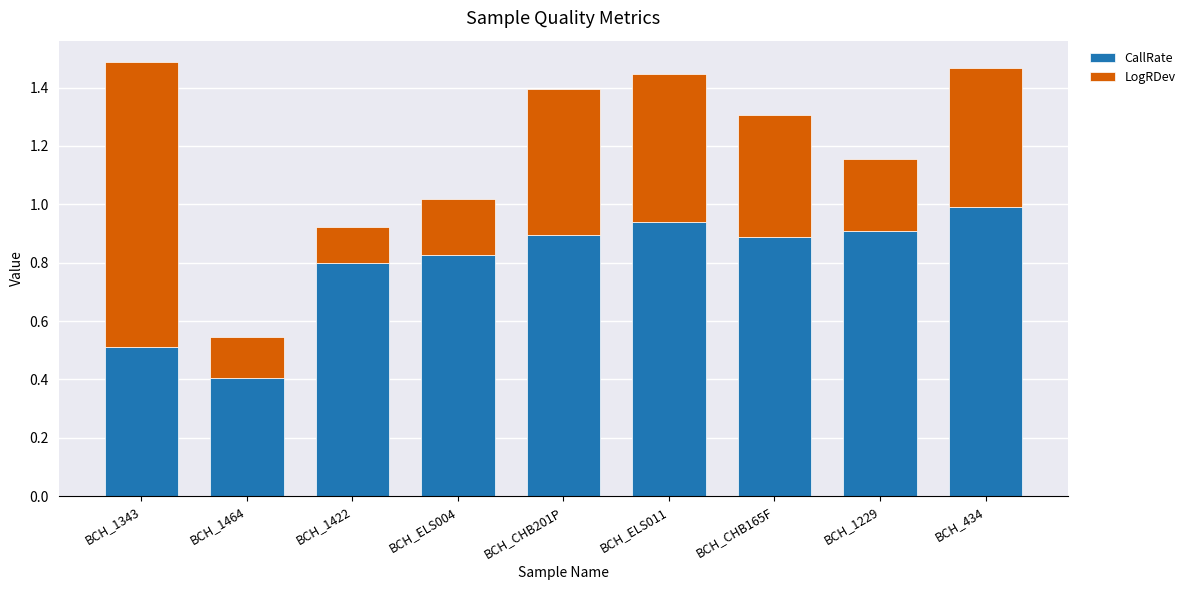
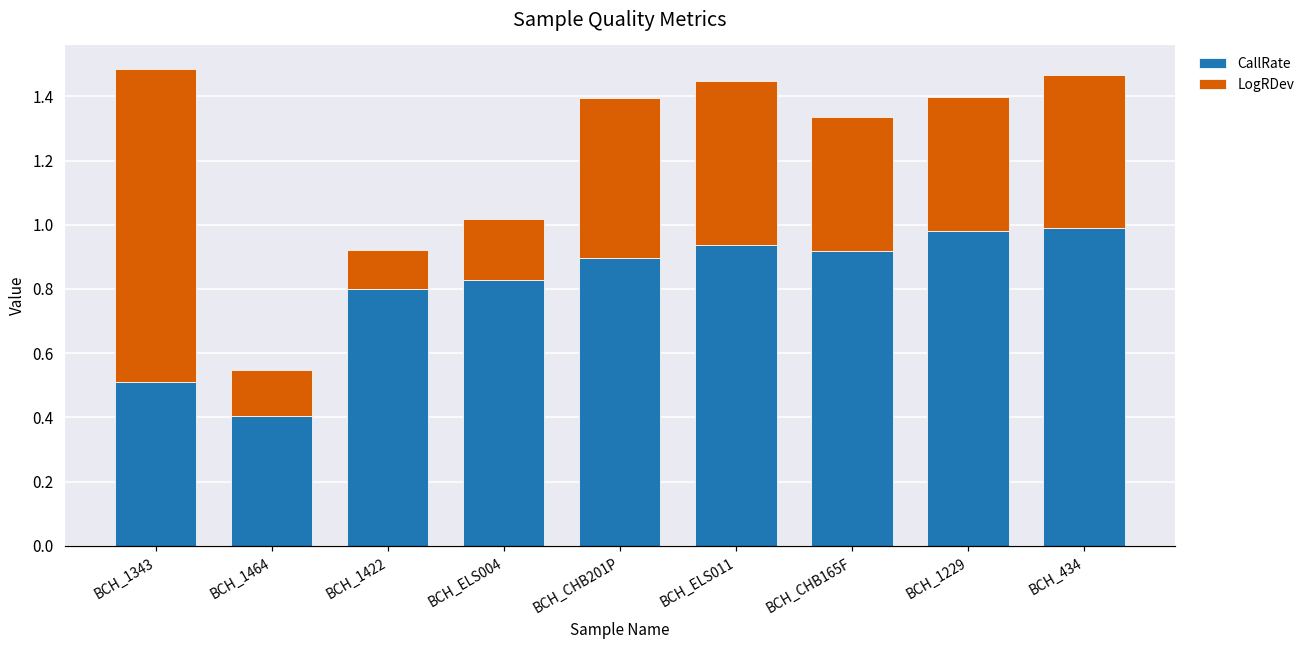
CallRate, BCH_CHB165F: 0.89 -> 0.92
CallRate, BCH_1229: 0.91 -> 0.98
LogRDev, BCH_1229: 0.25 -> 0.42
